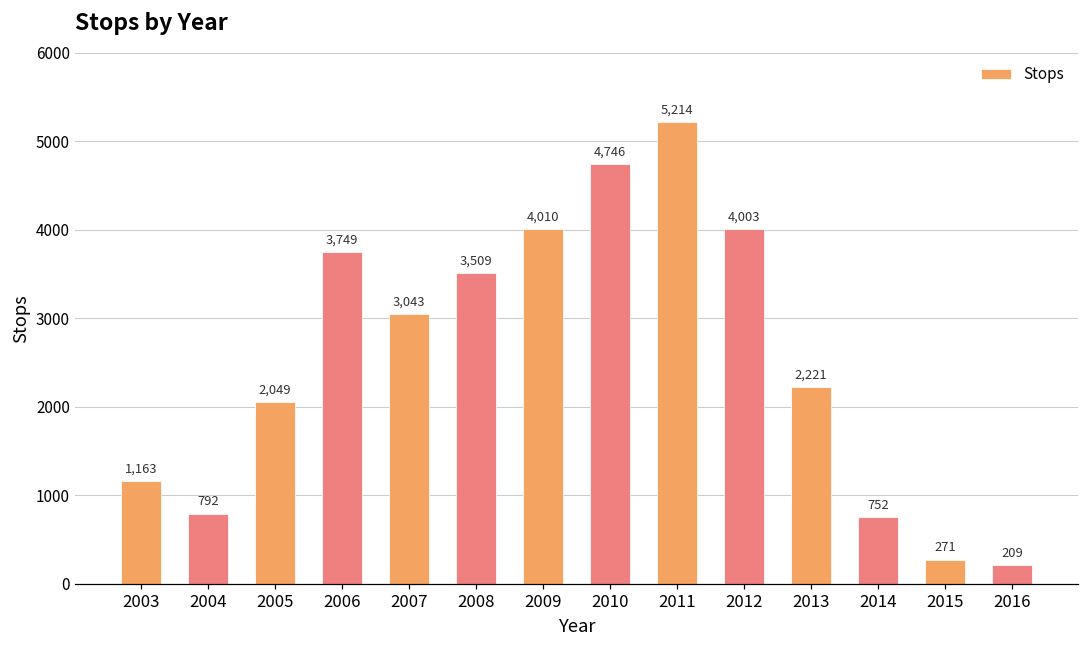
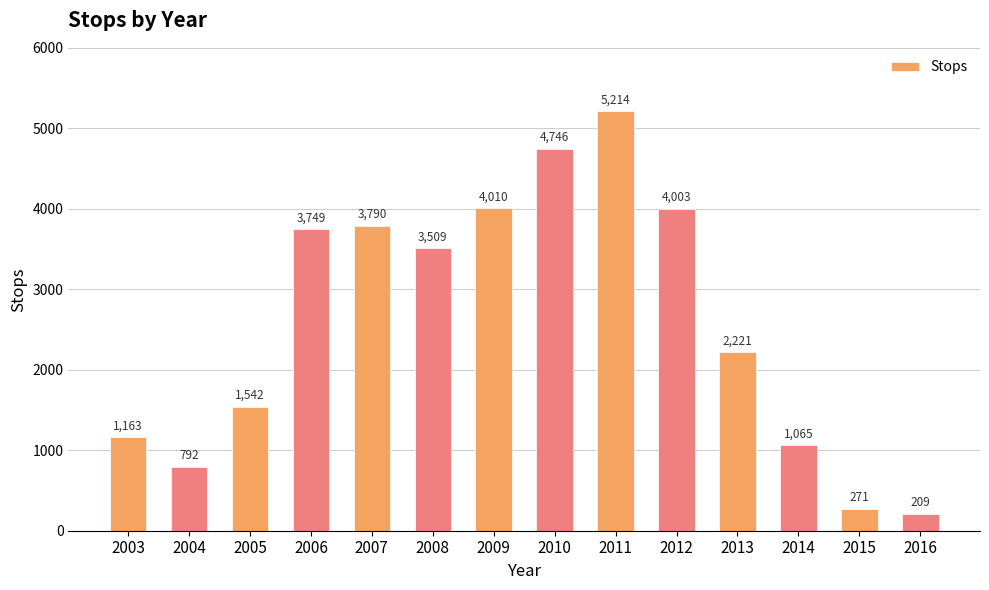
2005: 2,049 -> 1,542
2007: 3,043 -> 3,790
2014: 752 -> 1,065
